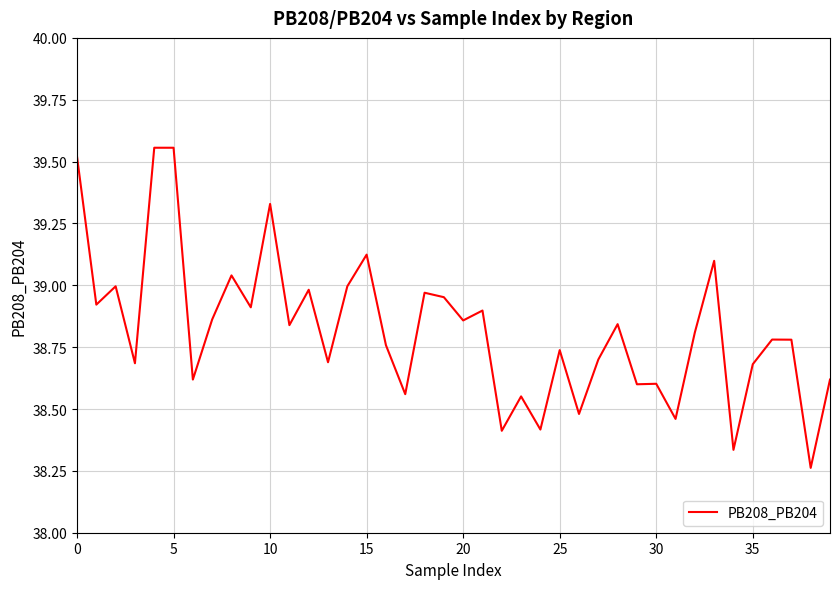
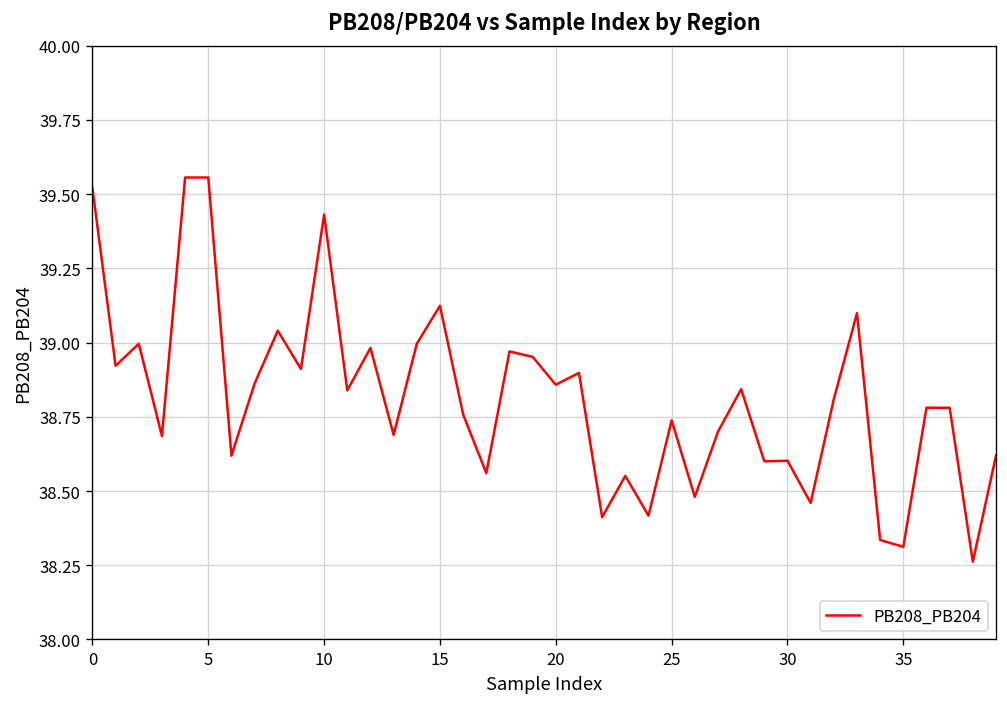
10: 39.33 -> 39.43
35: 38.68 -> 38.31
